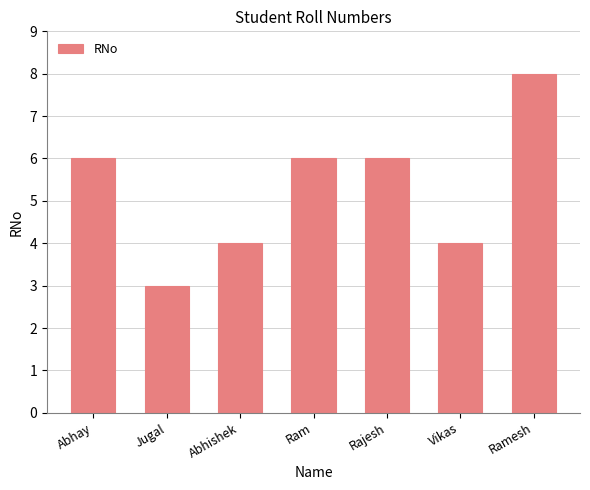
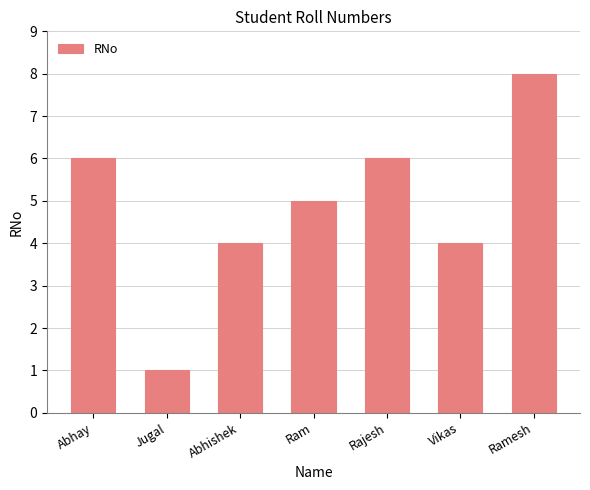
Jugal: 3 -> 1
Ram: 6 -> 5
